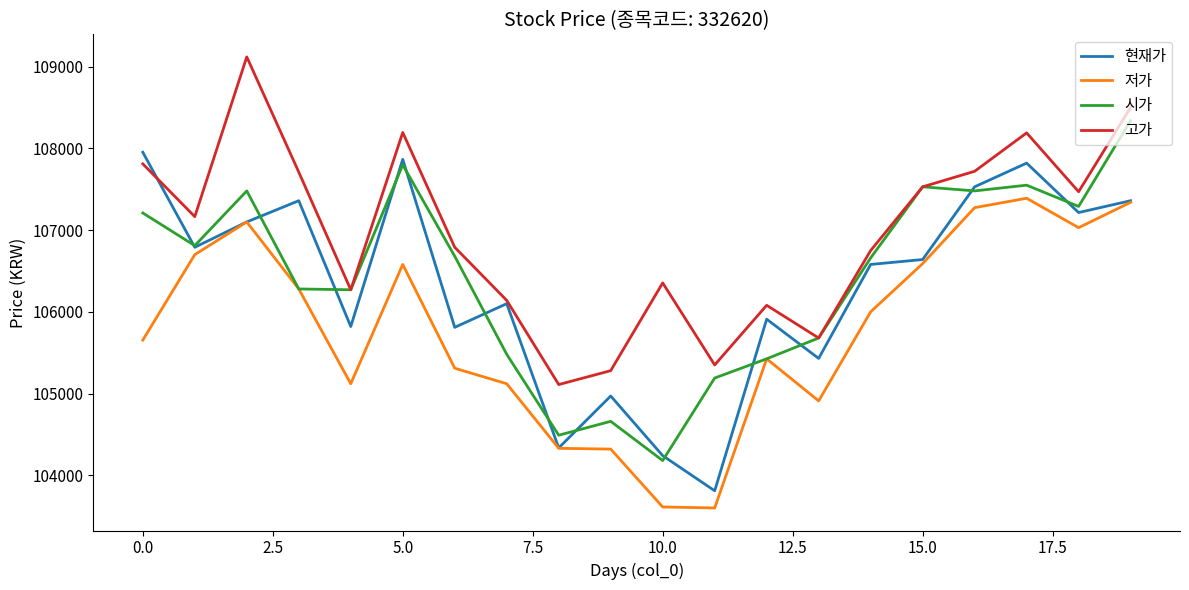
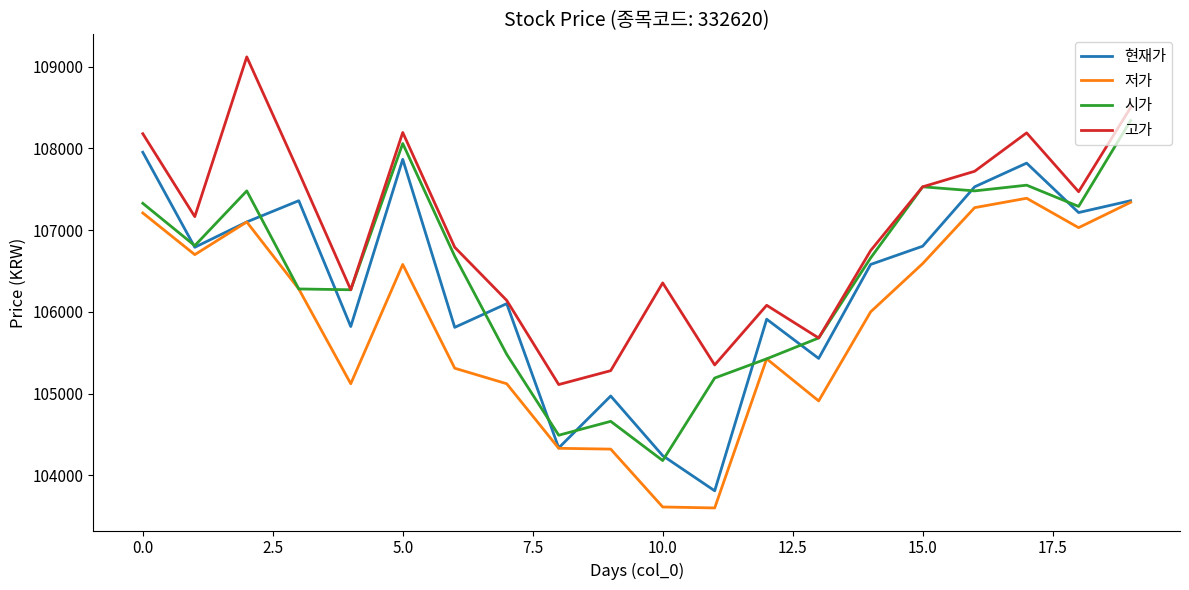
저가, 0.0: 105700 -> 107200
시가, 0.0: 107200 -> 107300
고가, 0.0: 107800 -> 108200
시가, 5.0: 107800 -> 108100
현재가, 15.0: 106600 -> 106800
